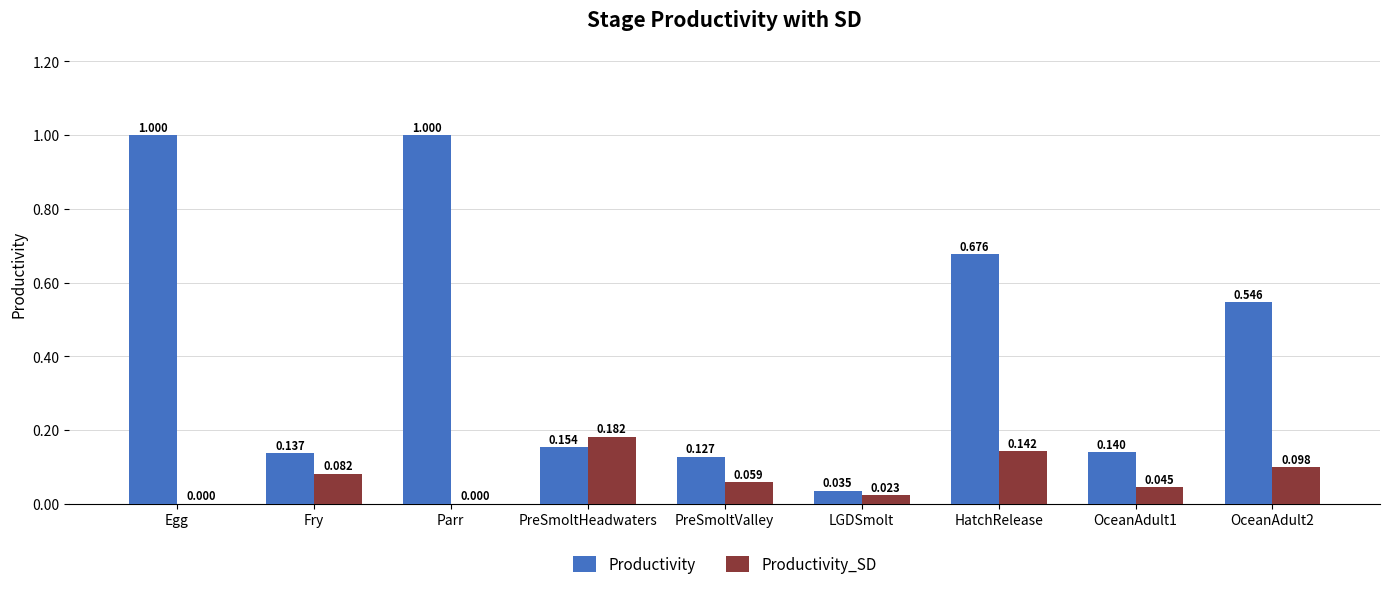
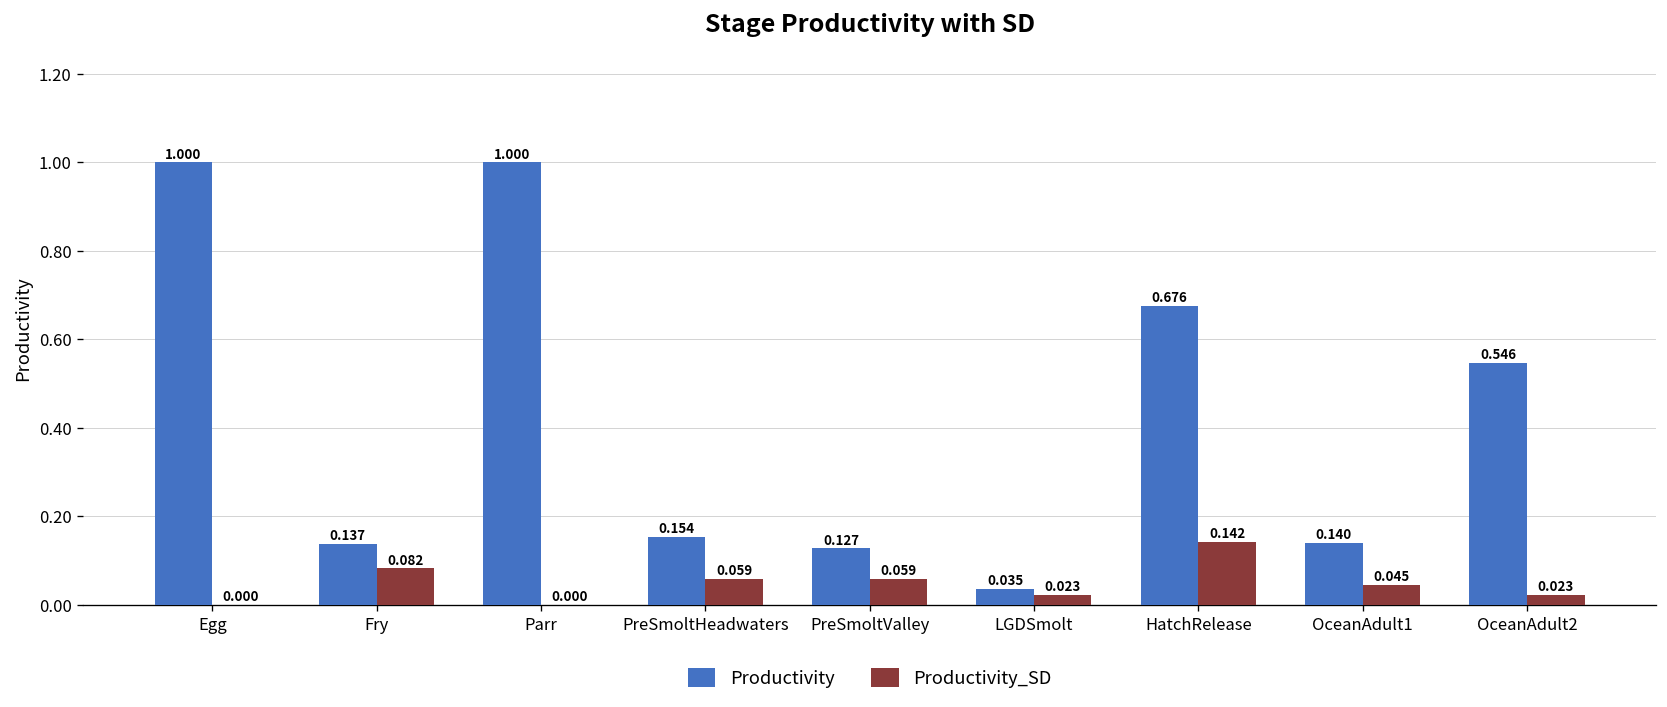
Productivity_SD, PreSmoltHeadwaters: 0.182 -> 0.059
Productivity_SD, OceanAdult2: 0.098 -> 0.023
